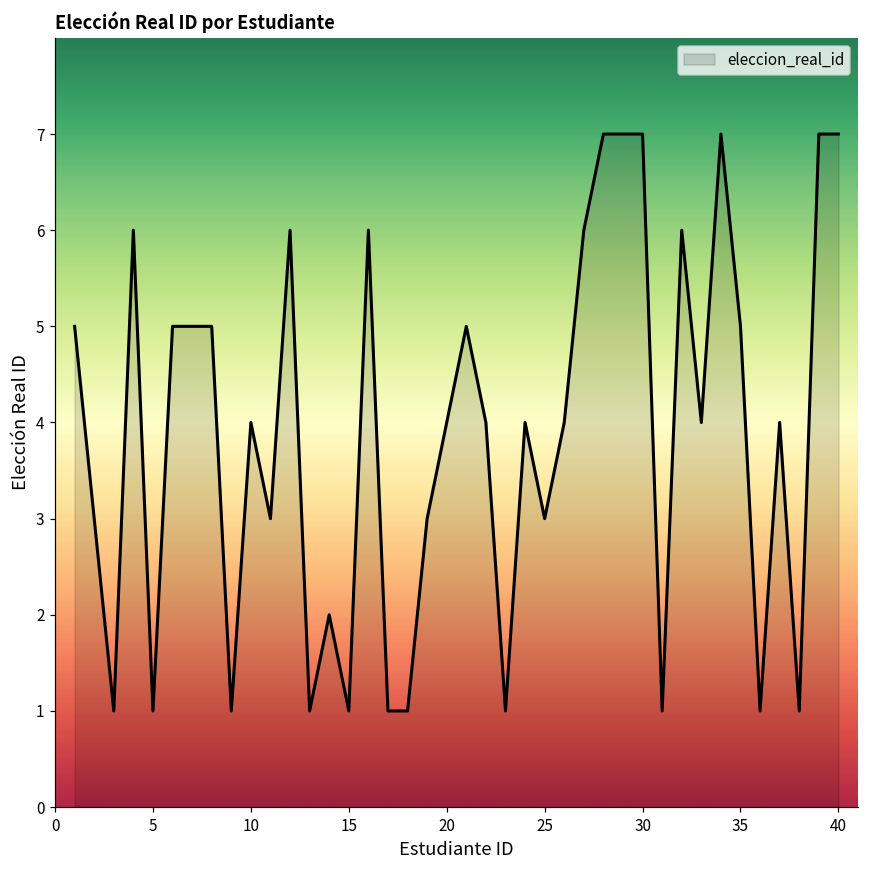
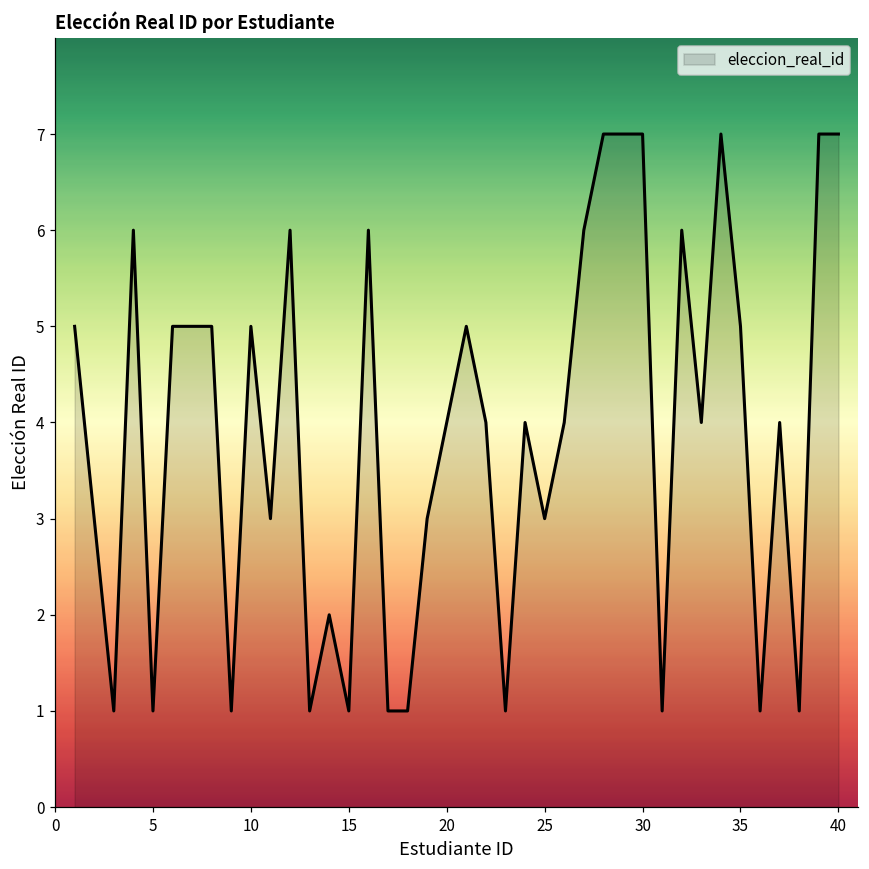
10: 4 -> 5
